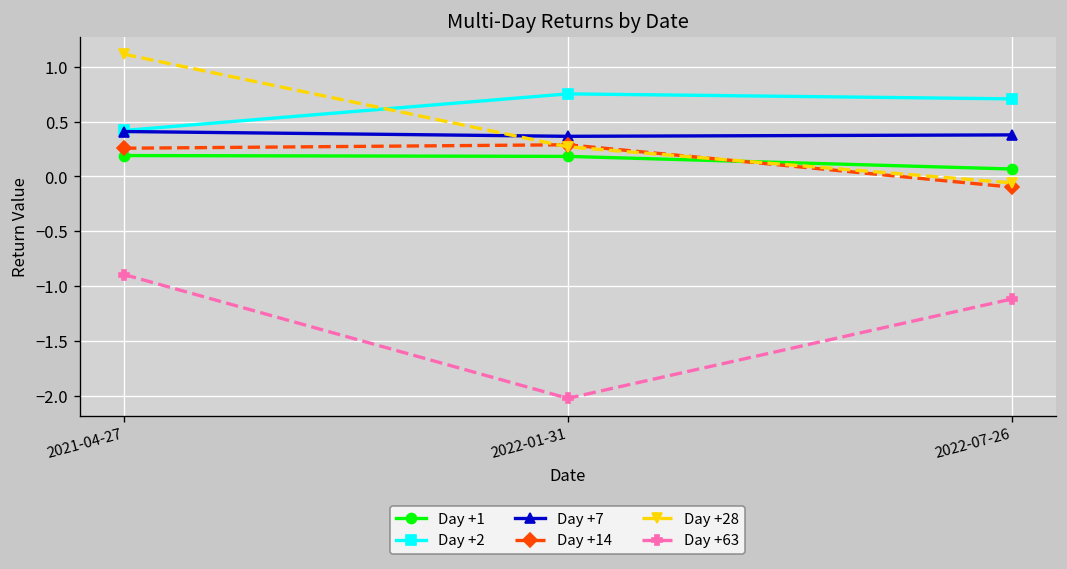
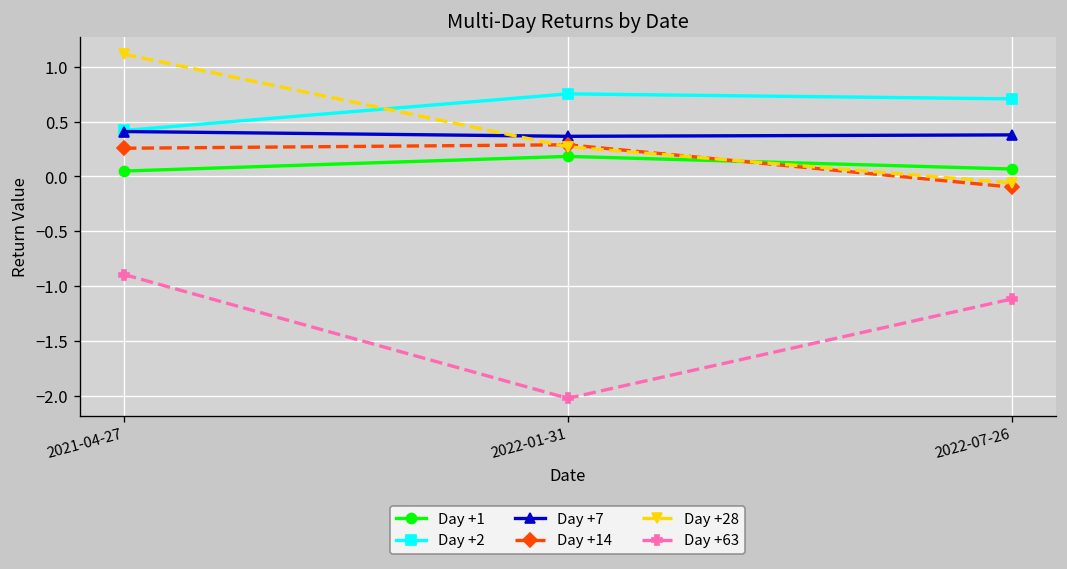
Day +1, 2021-04-27: 0.2 -> 0.0
